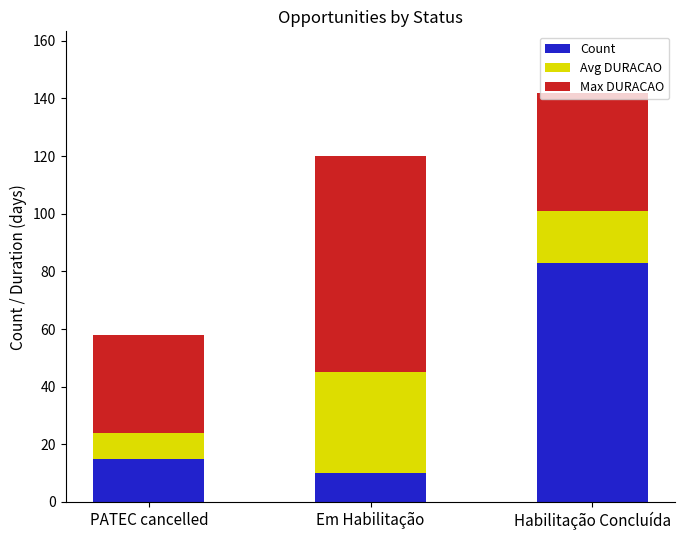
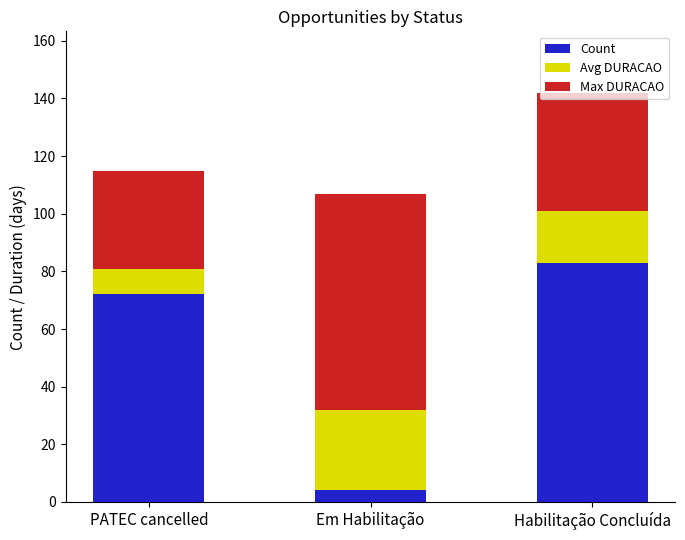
Count, PATEC cancelled: 15 -> 72
Count, Em Habilitação: 10 -> 4
Avg DURACAO, Em Habilitação: 35 -> 28
